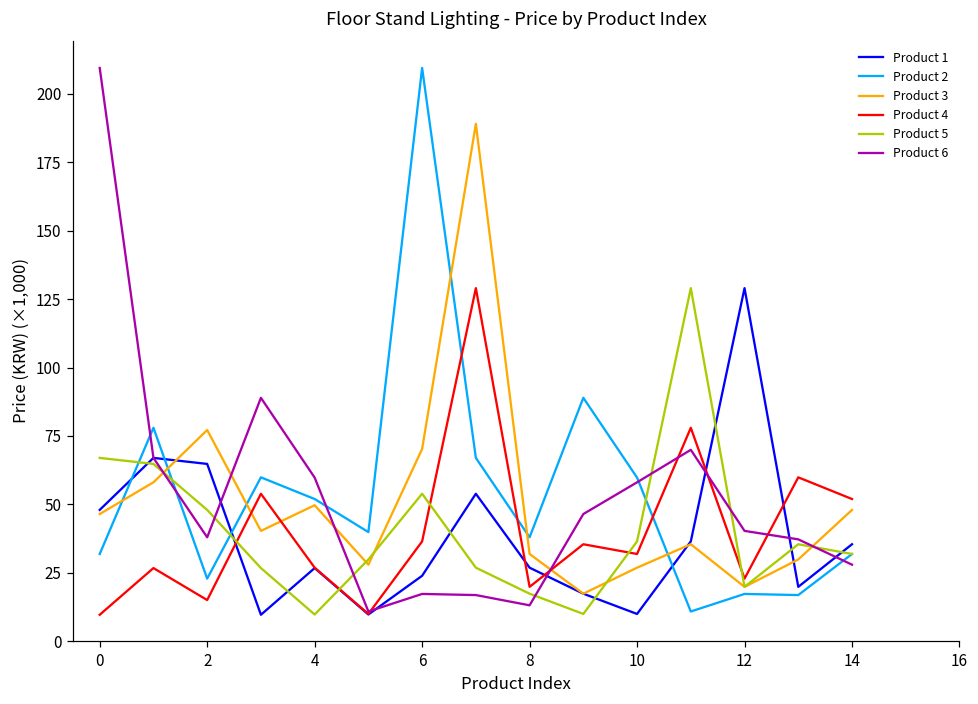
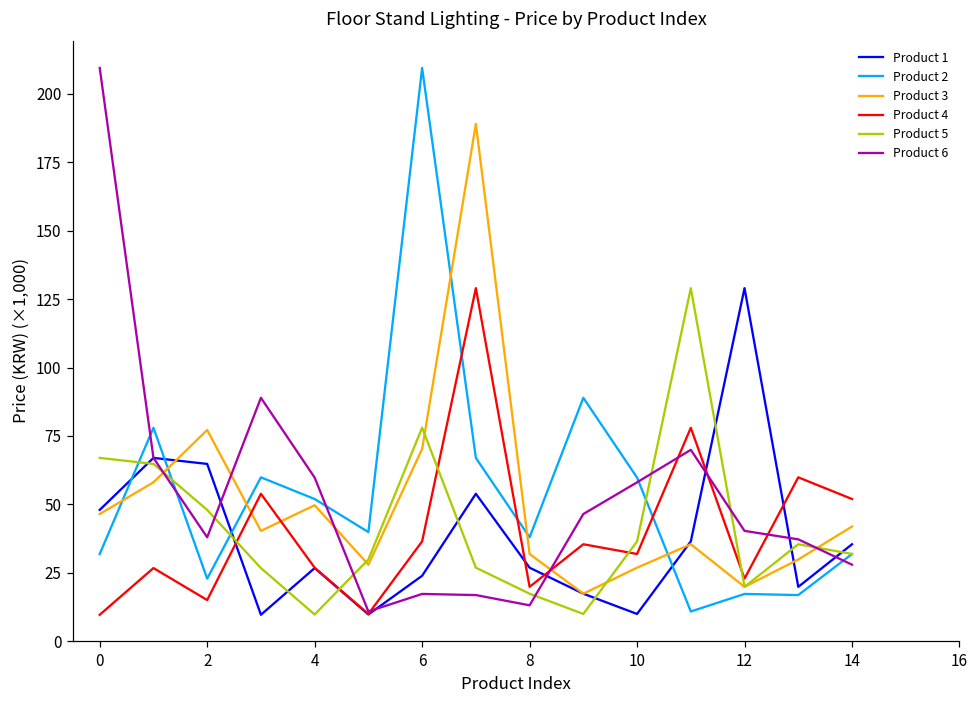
Product 5, 6: 54 -> 78
Product 3, 14: 48 -> 42
